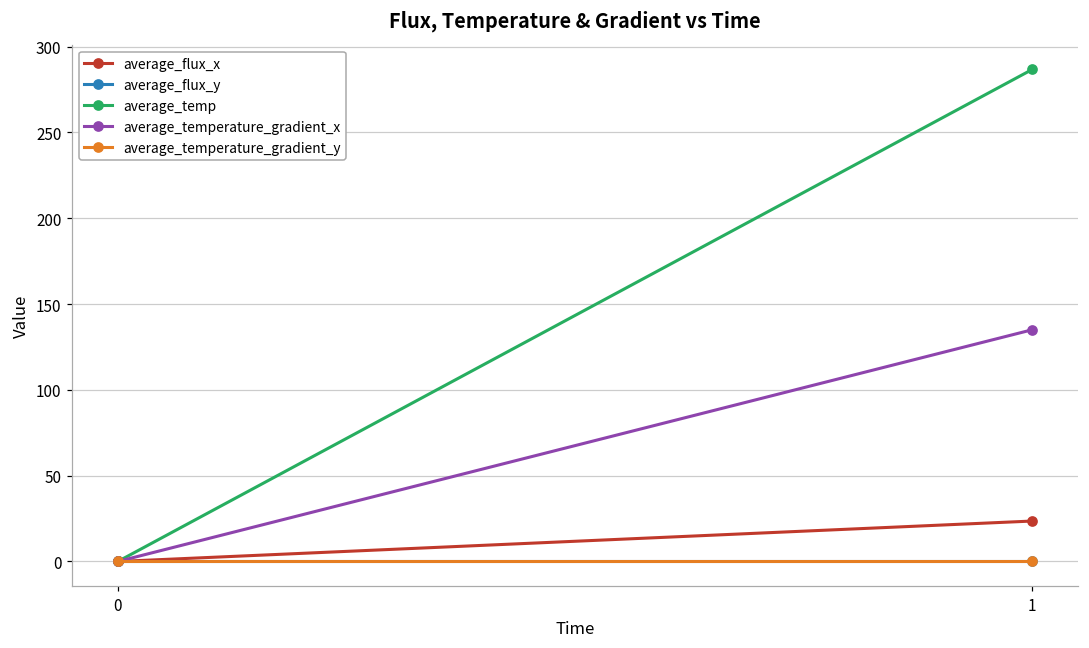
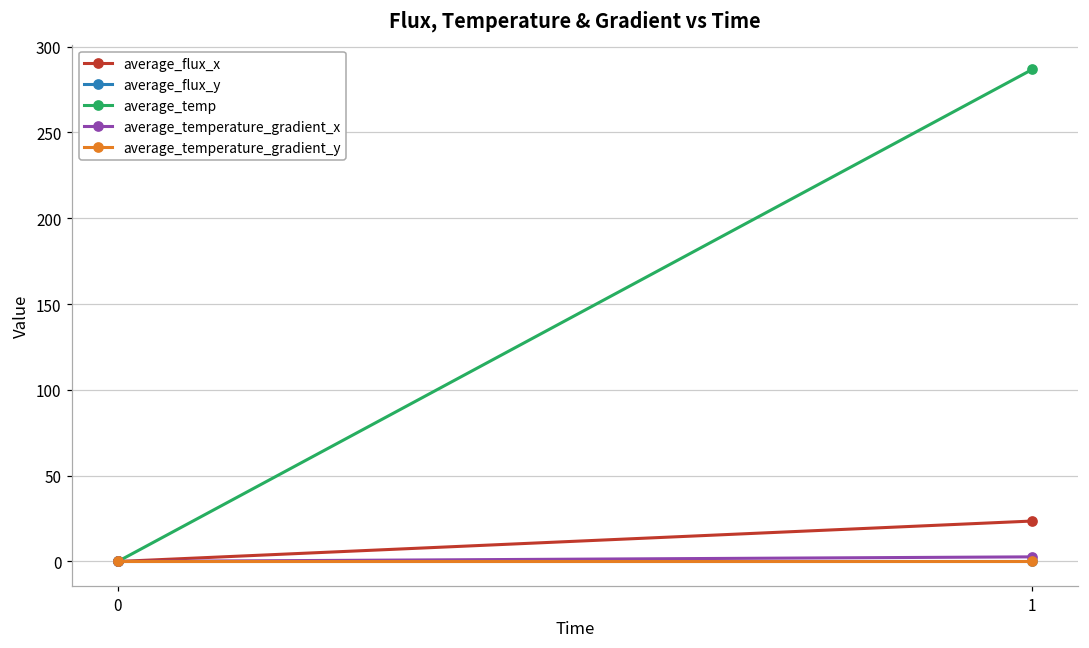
average_temperature_gradient_x, 1: 135 -> 3
